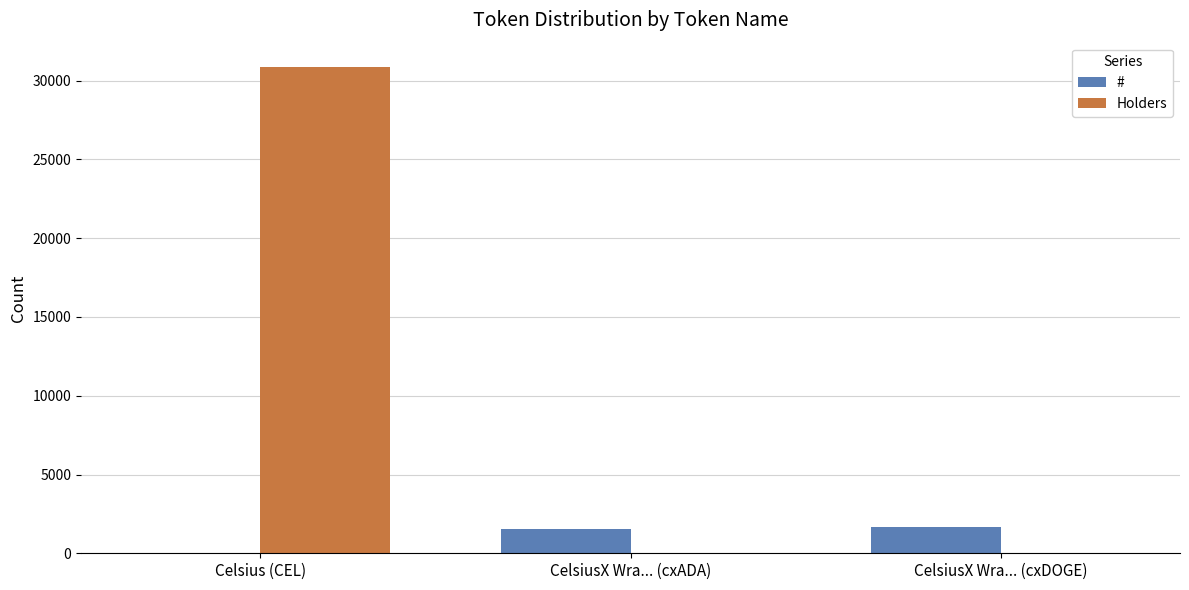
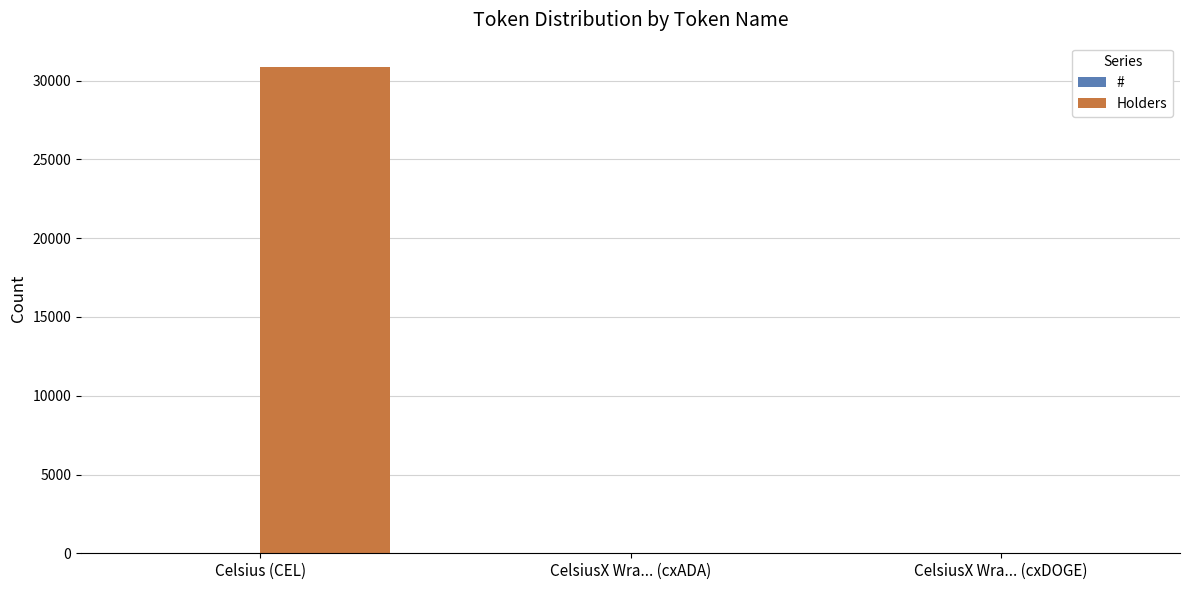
#, CelsiusX Wra... (cxADA): 1500 -> 0
#, CelsiusX Wra... (cxDOGE): 1600 -> 0
